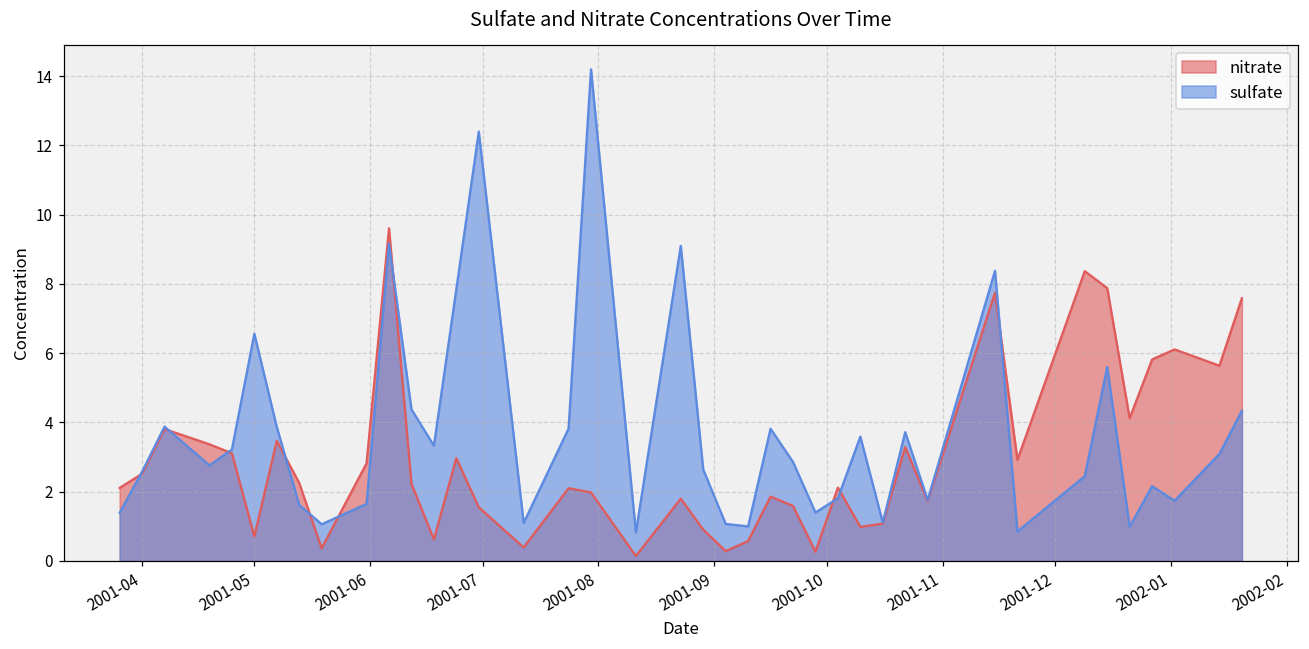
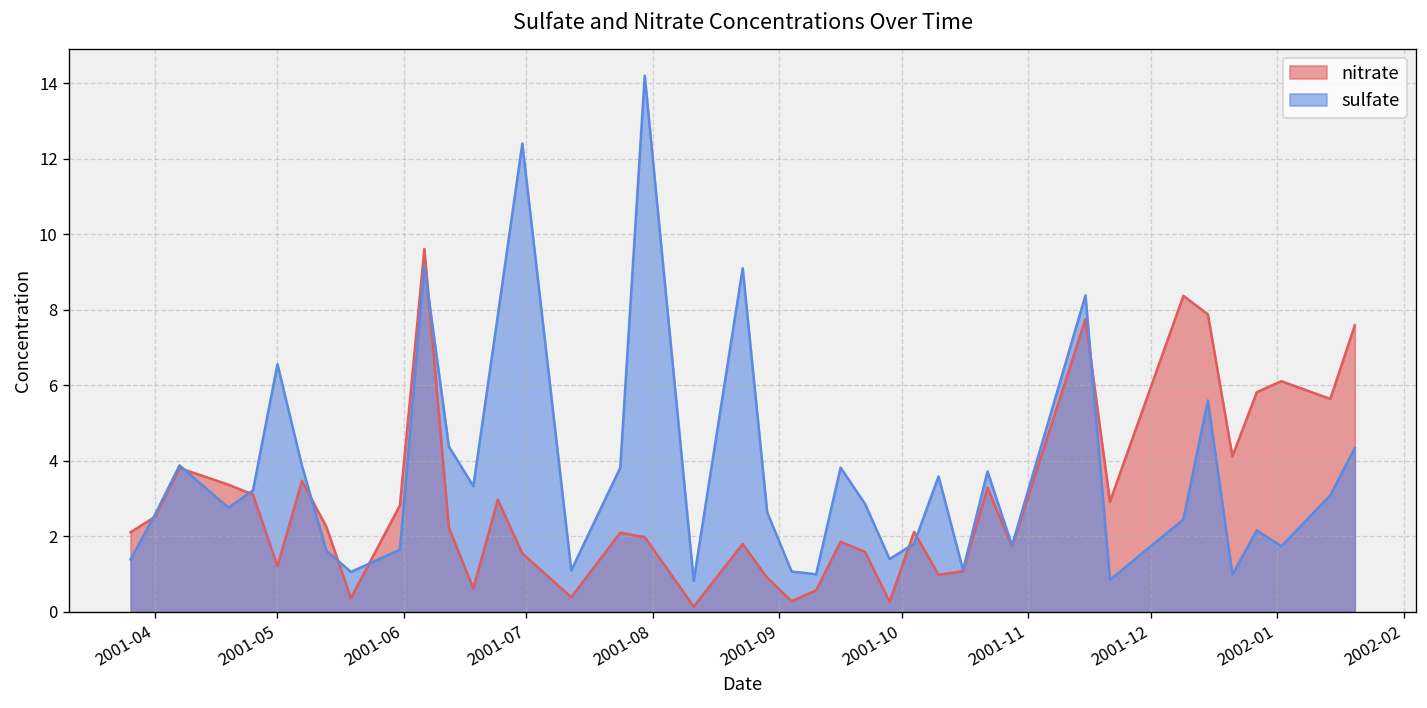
nitrate, 2001-05: 0.7 -> 1.2
